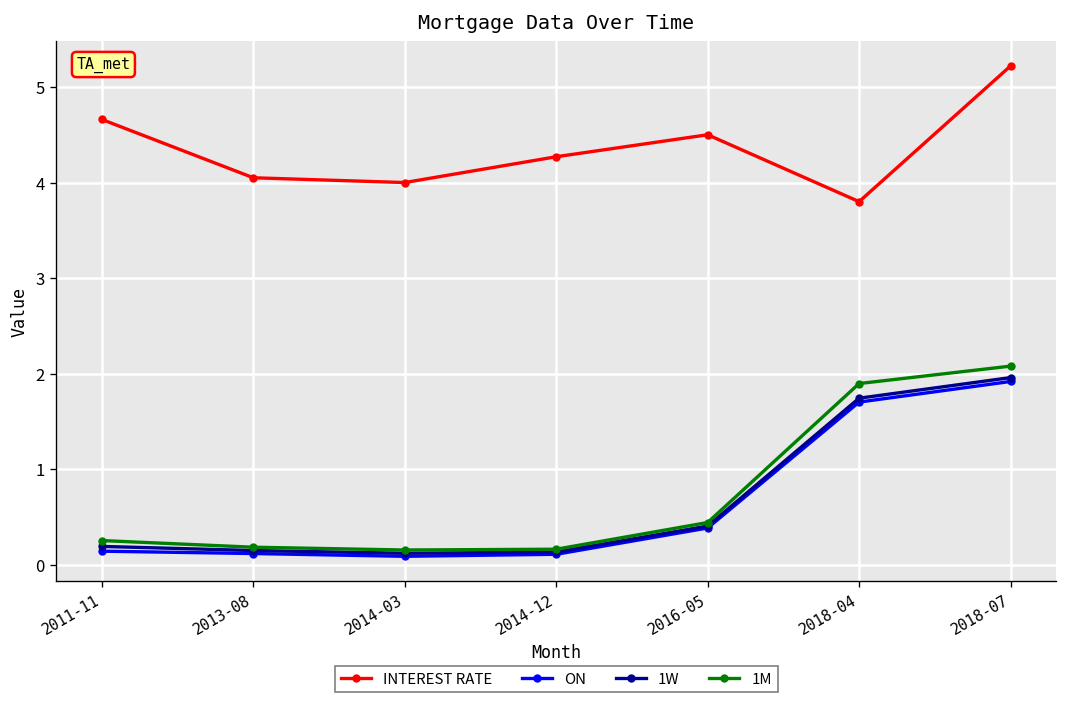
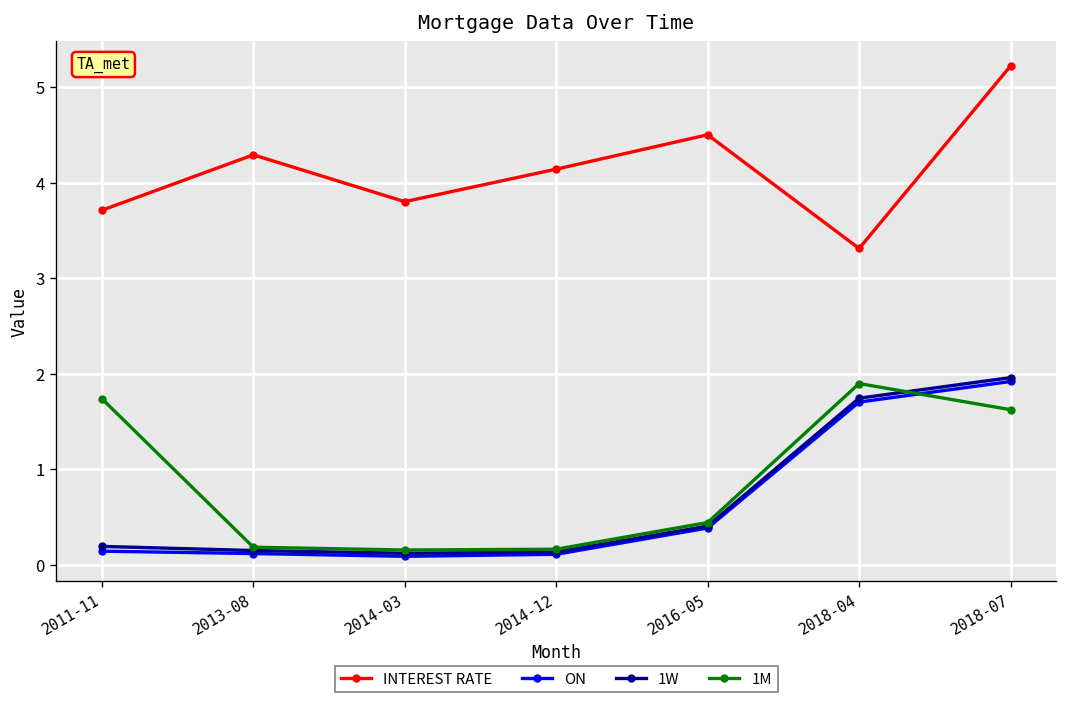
INTEREST RATE, 2011-11: 4.7 -> 3.7
1M, 2011-11: 0.3 -> 1.7
INTEREST RATE, 2013-08: 4.1 -> 4.3
INTEREST RATE, 2014-03: 4.0 -> 3.8
INTEREST RATE, 2014-12: 4.3 -> 4.1
INTEREST RATE, 2018-04: 3.8 -> 3.3
1M, 2018-07: 2.1 -> 1.6
